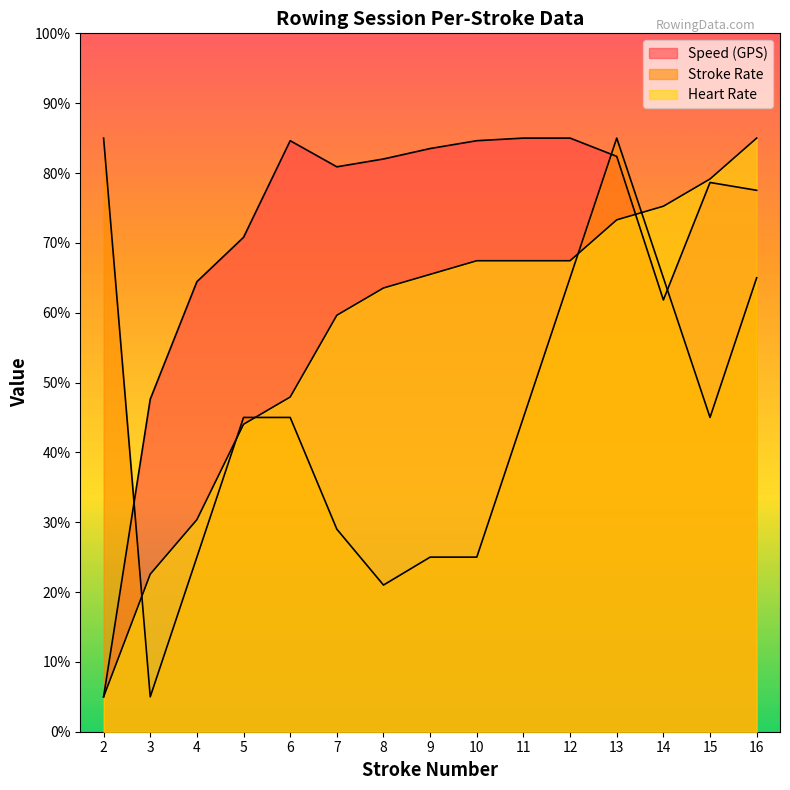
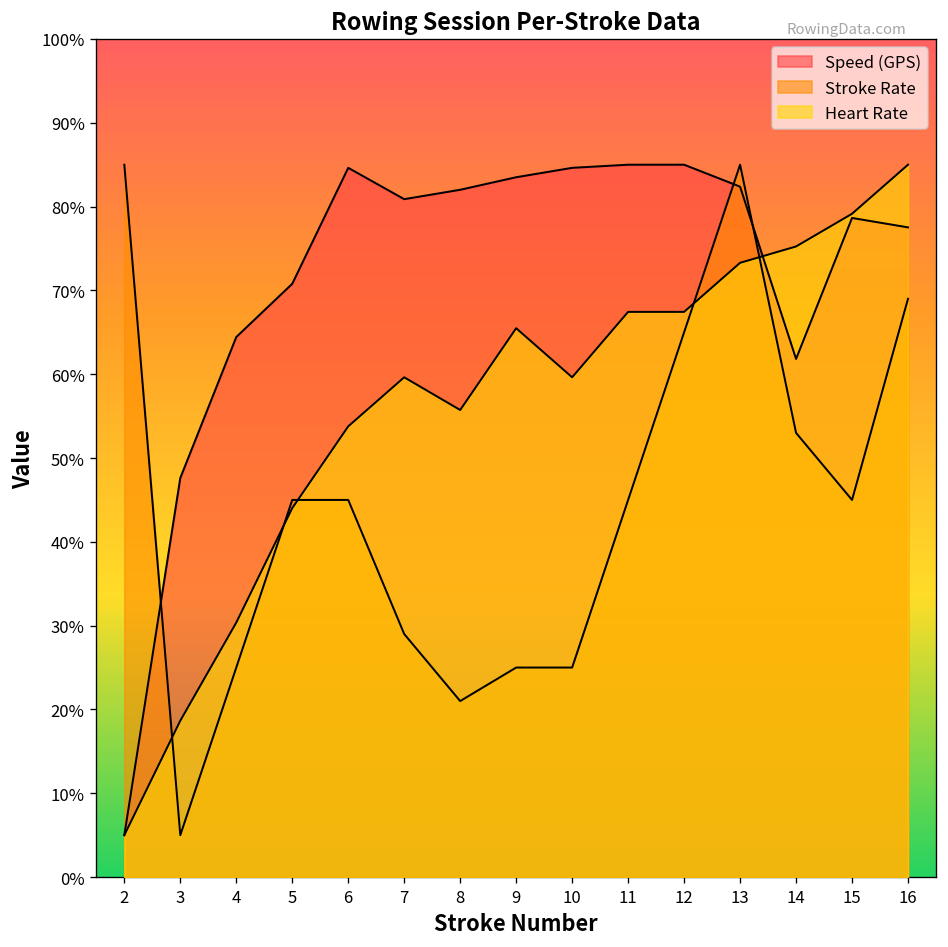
Heart Rate, 3: 23% -> 19%
Heart Rate, 6: 48% -> 54%
Heart Rate, 8: 64% -> 56%
Heart Rate, 10: 67% -> 60%
Stroke Rate, 14: 65% -> 53%
Stroke Rate, 16: 65% -> 69%
